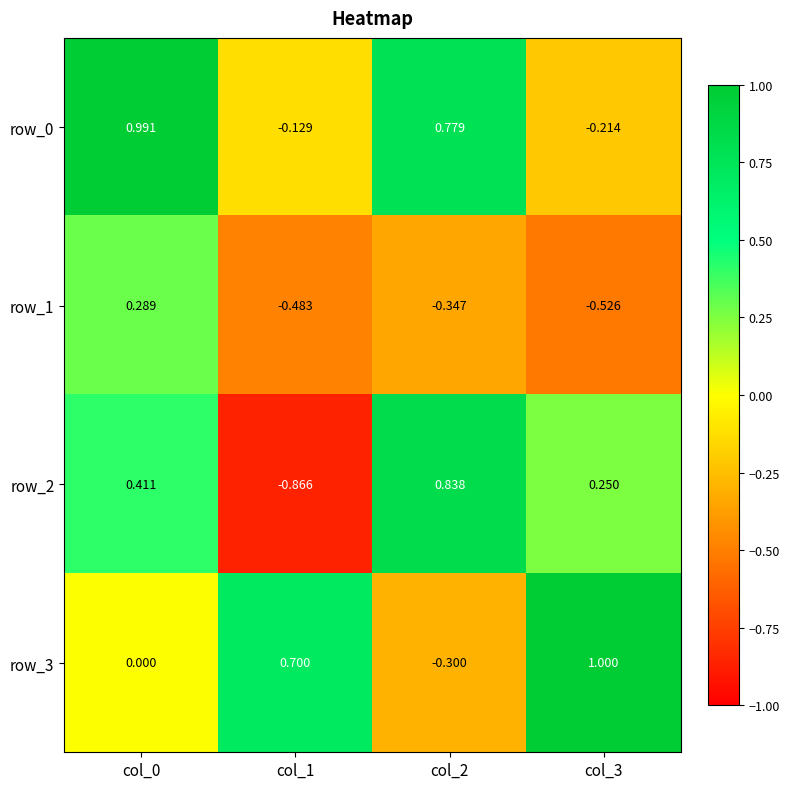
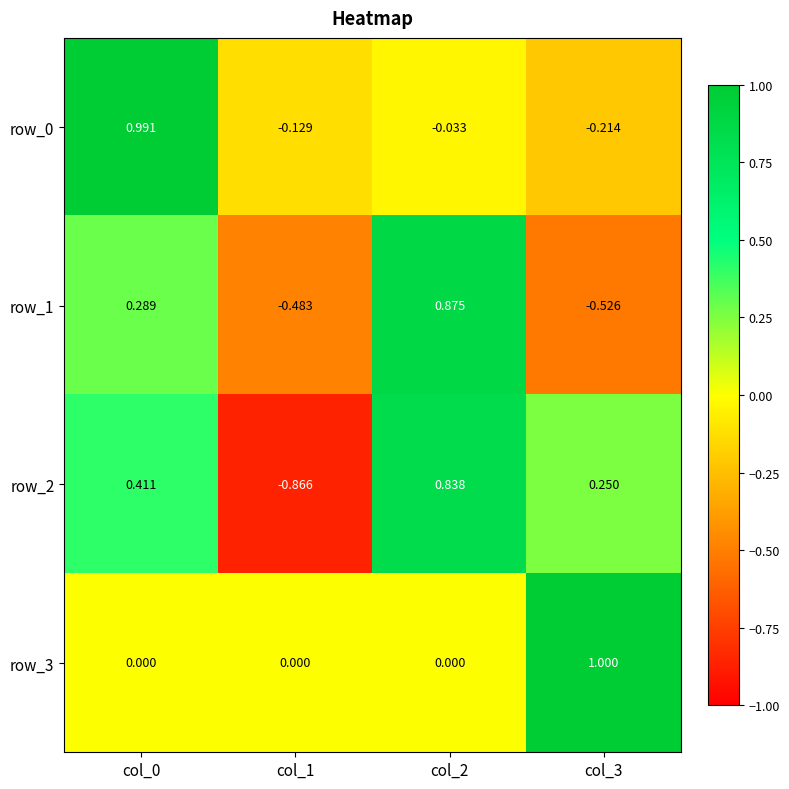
row_0, col_2: 0.779 -> -0.033
row_1, col_2: -0.347 -> 0.875
row_3, col_1: 0.700 -> 0.000
row_3, col_2: -0.300 -> 0.000
